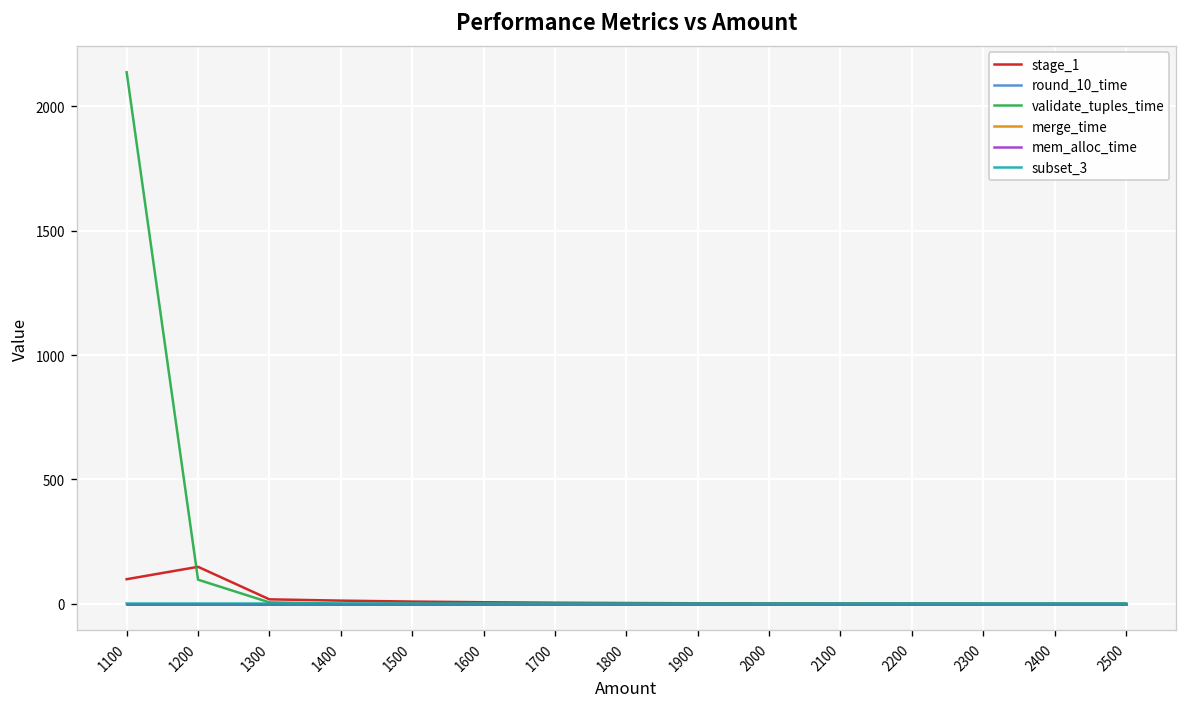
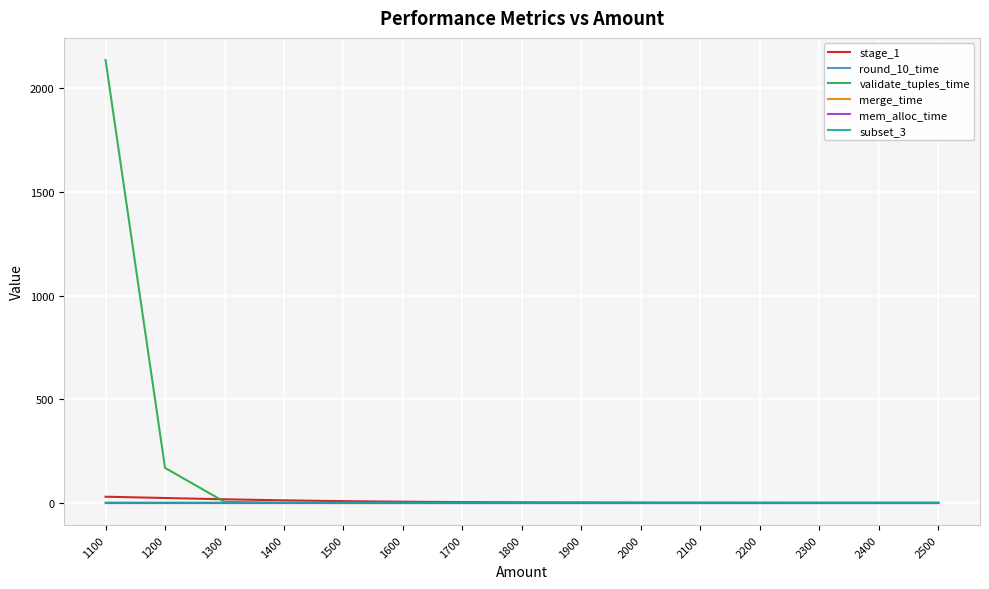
stage_1, 1100: 100 -> 30
stage_1, 1200: 150 -> 20
validate_tuples_time, 1200: 100 -> 170
